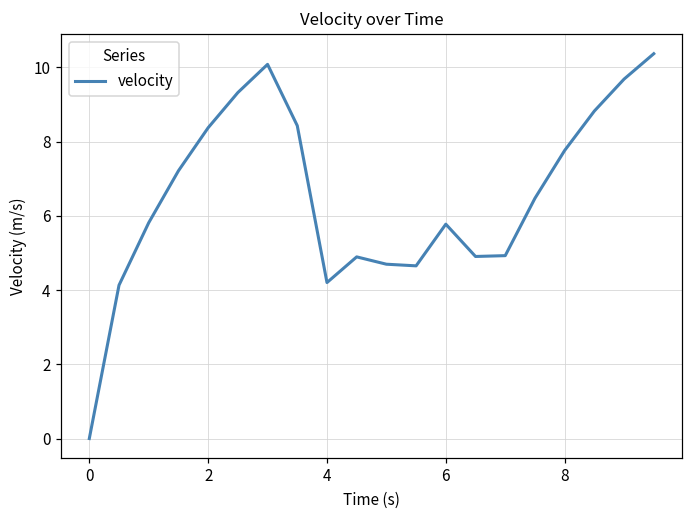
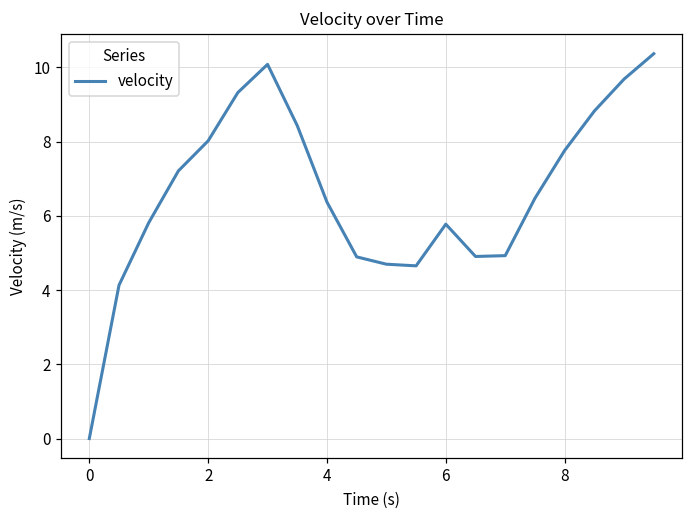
2: 8.4 -> 8.0
4: 4.2 -> 6.4
